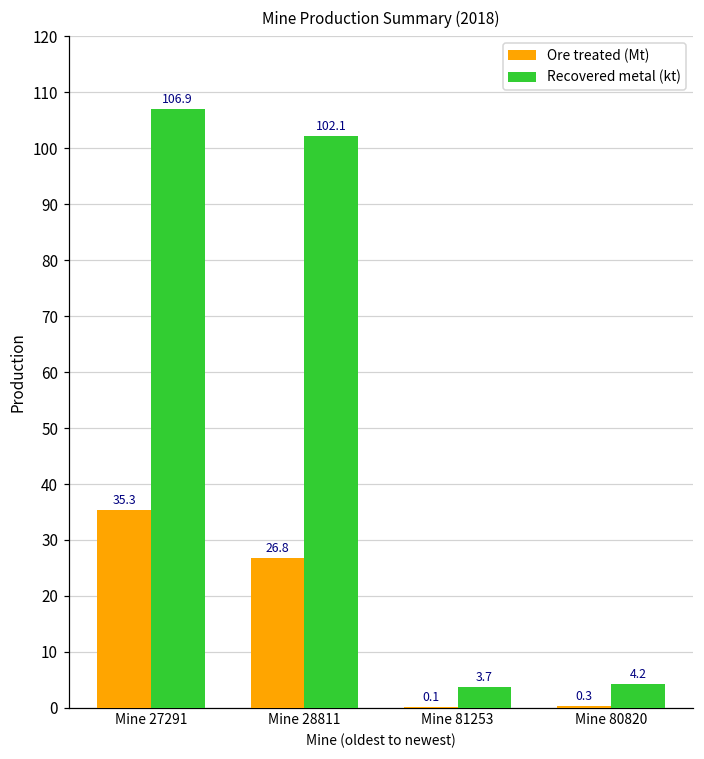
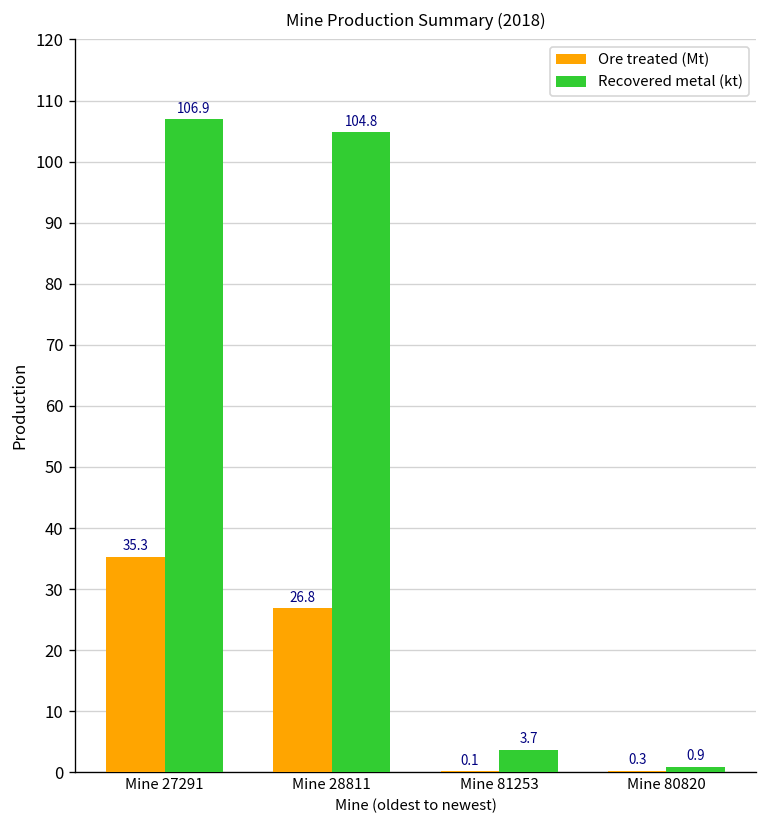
Recovered metal (kt), Mine 28811: 102.1 -> 104.8
Recovered metal (kt), Mine 80820: 4.2 -> 0.9
